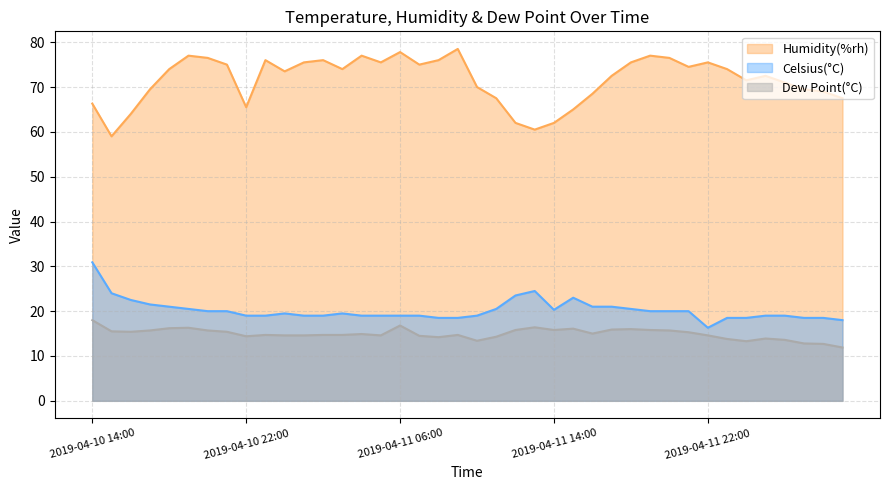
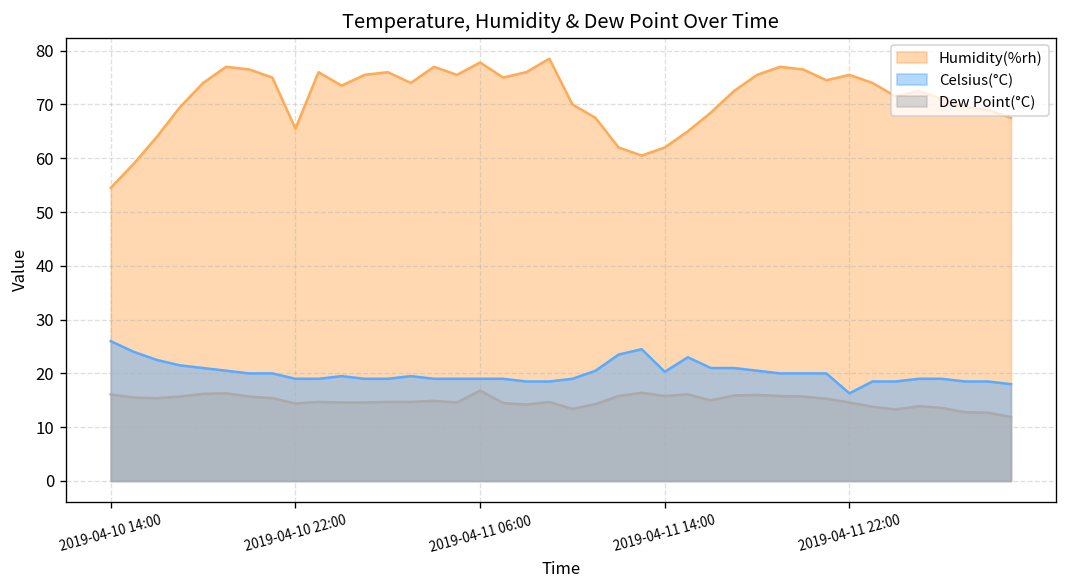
Humidity(%rh), 2019-04-10 14:00: 66 -> 55
Celsius(°C), 2019-04-10 14:00: 31 -> 26
Dew Point(°C), 2019-04-10 14:00: 18 -> 16
